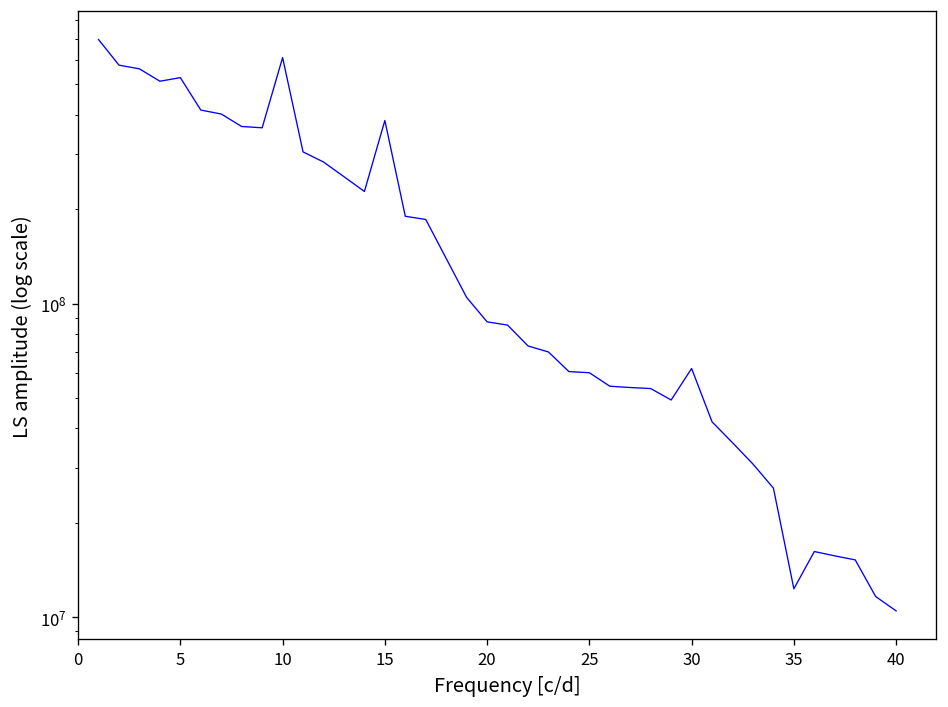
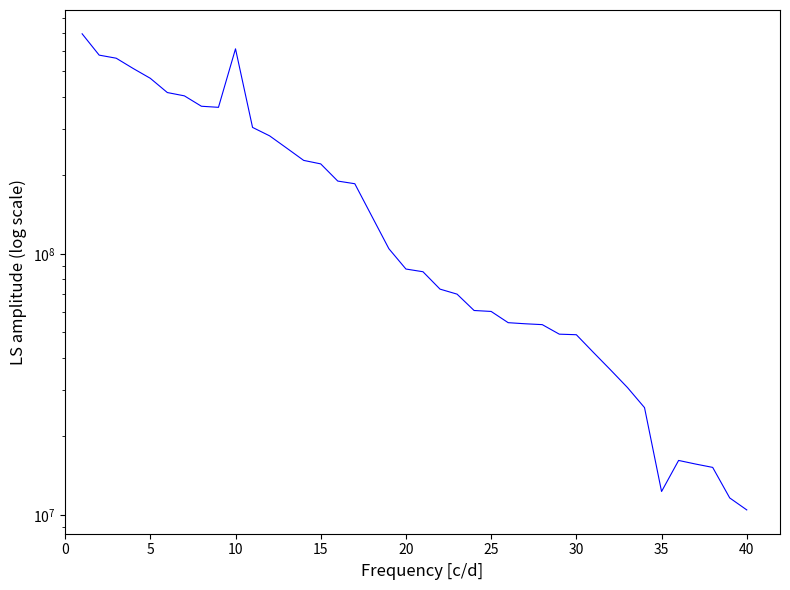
5: 530000000 -> 470000000
15: 380000000 -> 220000000
30: 62000000 -> 49000000
